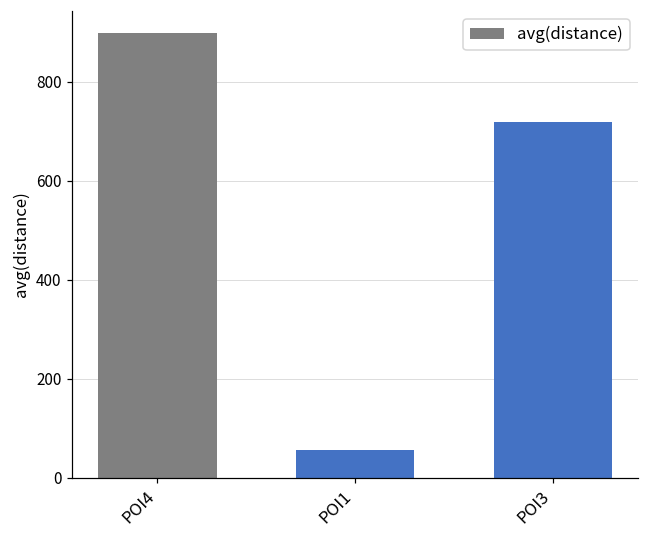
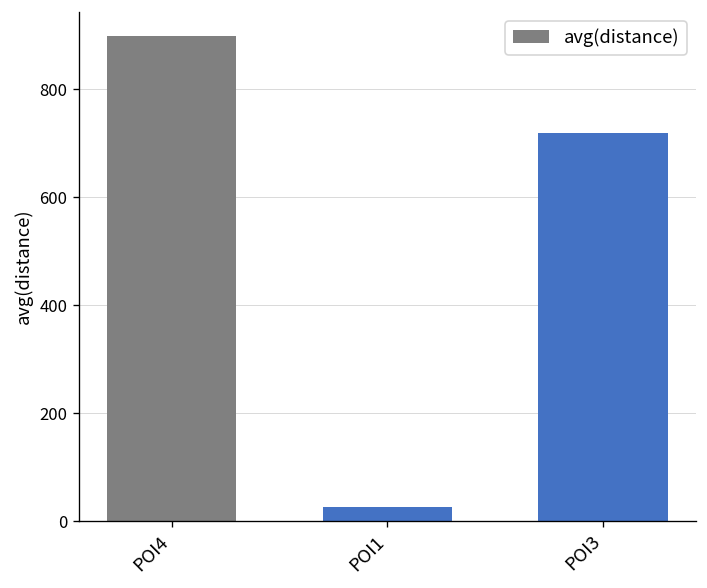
POI1: 60 -> 30
